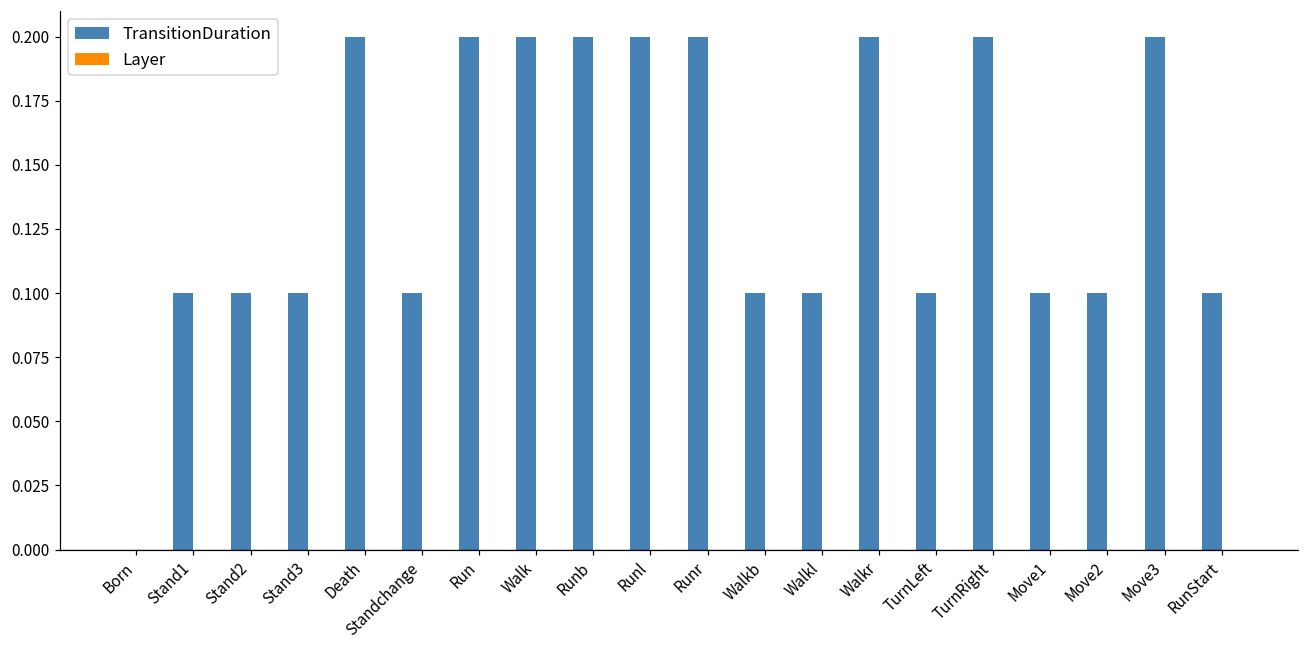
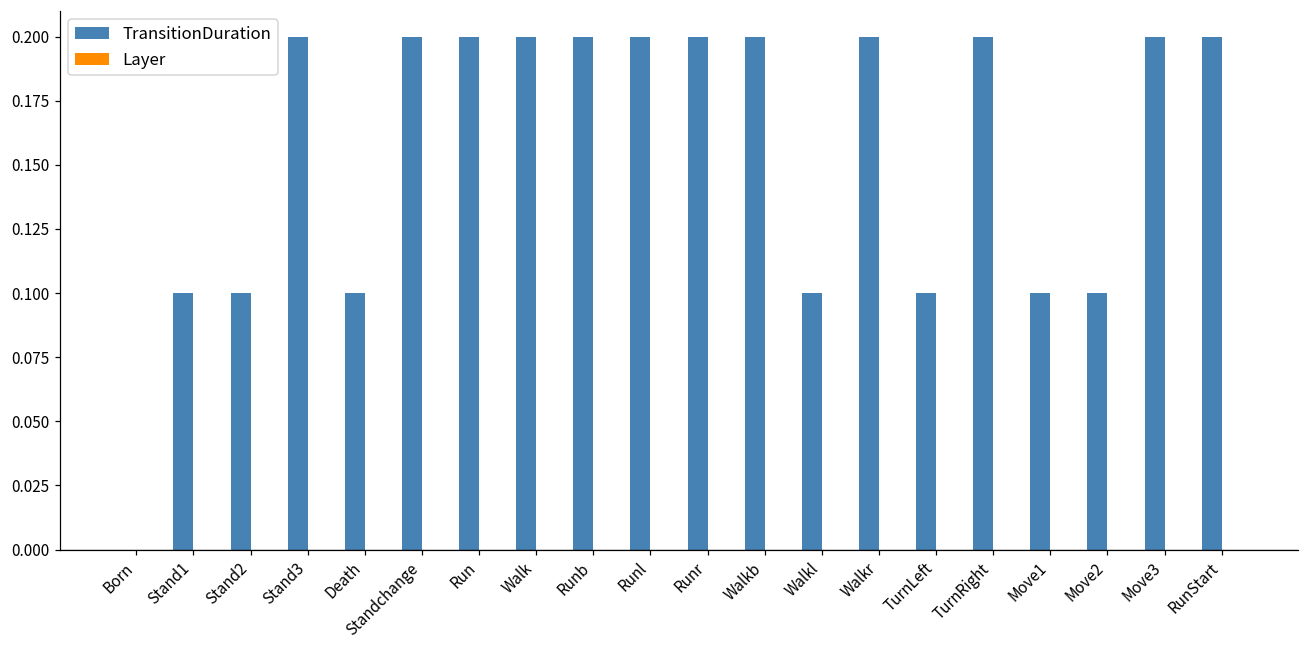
TransitionDuration, Stand3: 0.1 -> 0.2
TransitionDuration, Death: 0.2 -> 0.1
TransitionDuration, Standchange: 0.1 -> 0.2
TransitionDuration, Walkb: 0.1 -> 0.2
TransitionDuration, RunStart: 0.1 -> 0.2
